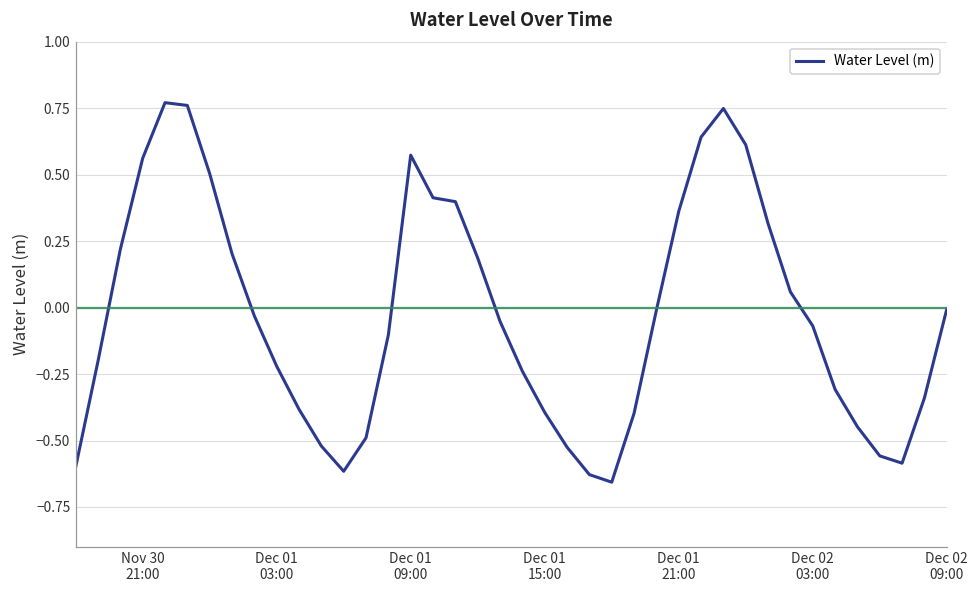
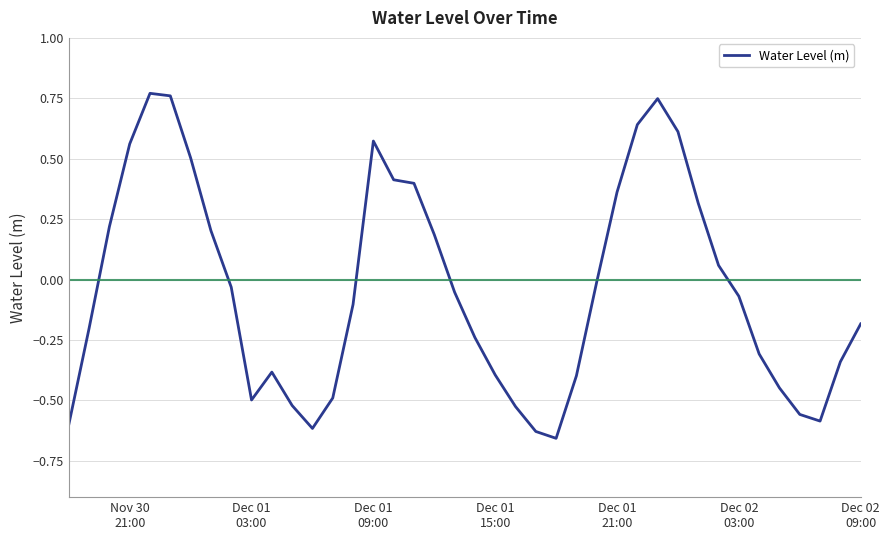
Dec 01 03:00: -0.22 -> -0.50
Dec 02 09:00: -0.01 -> -0.18
